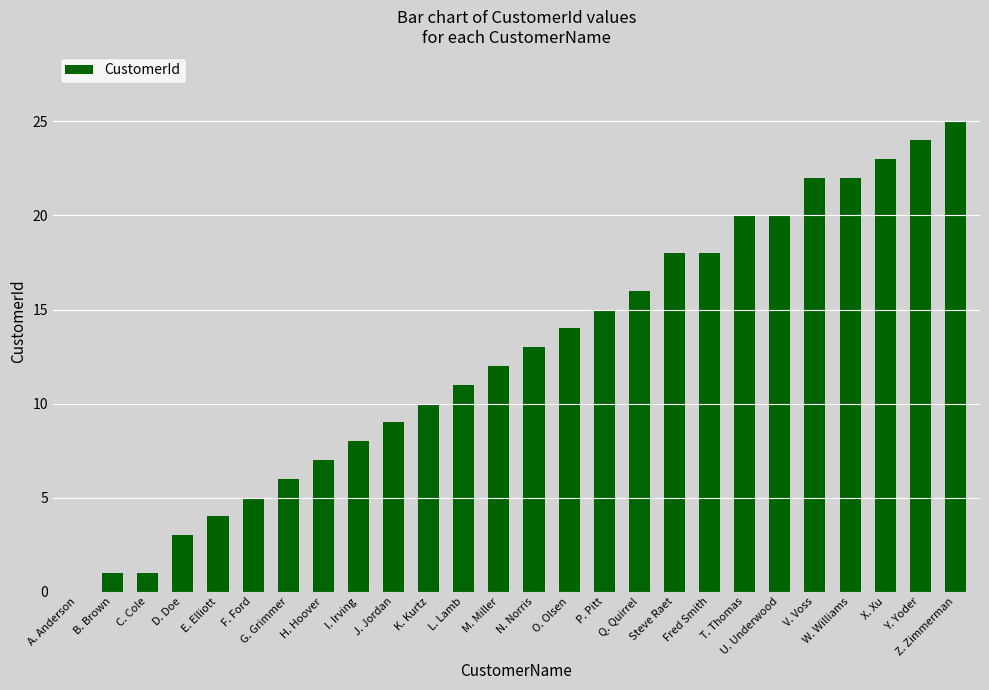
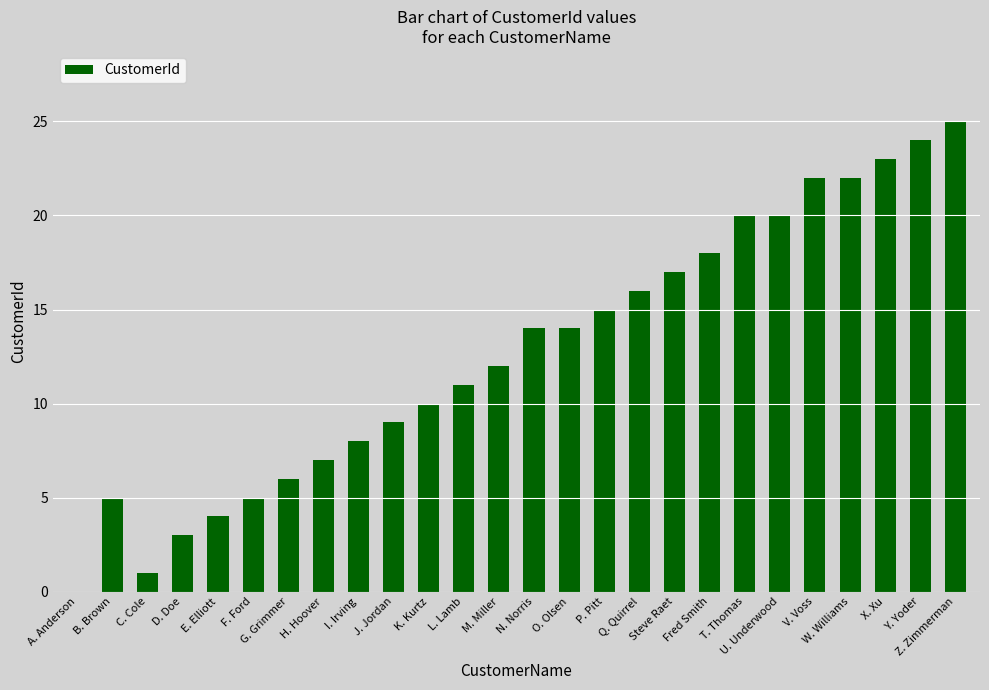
B. Brown: 1 -> 5
N. Norris: 13 -> 14
Steve Raet: 18 -> 17
